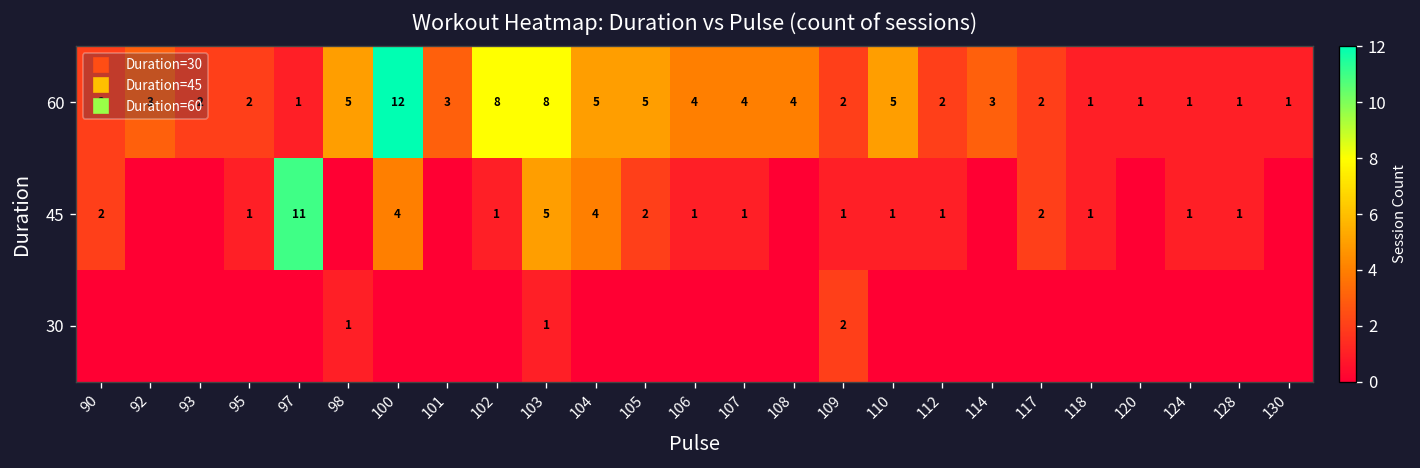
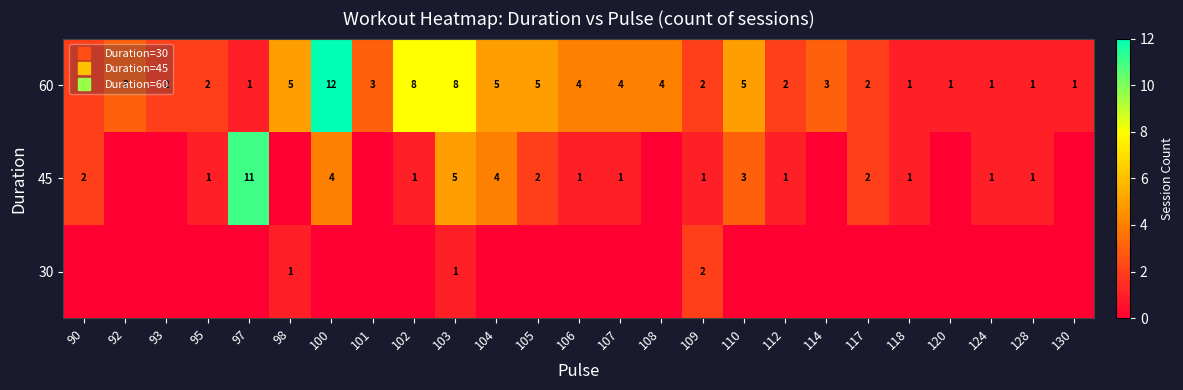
45, 110: 1 -> 3
